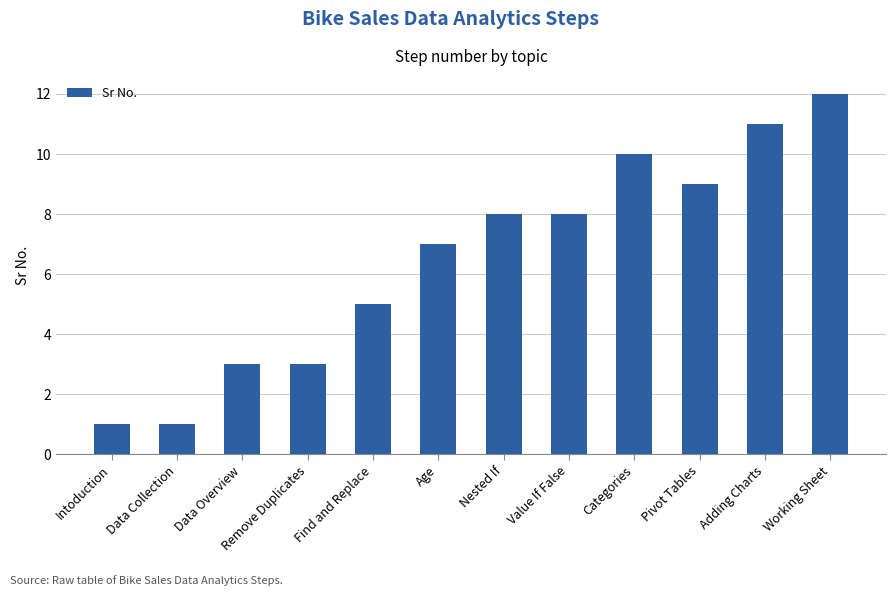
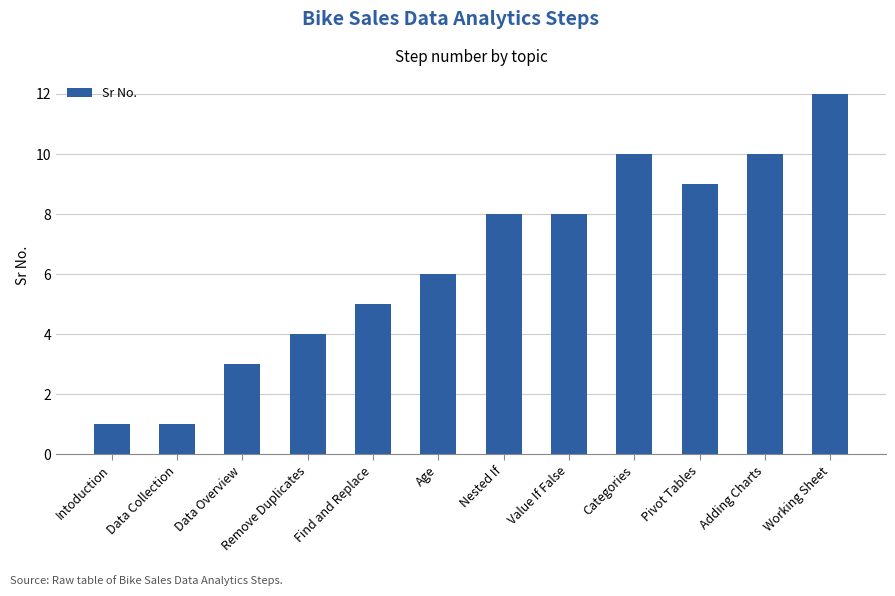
Remove Duplicates: 3 -> 4
Age: 7 -> 6
Adding Charts: 11 -> 10
